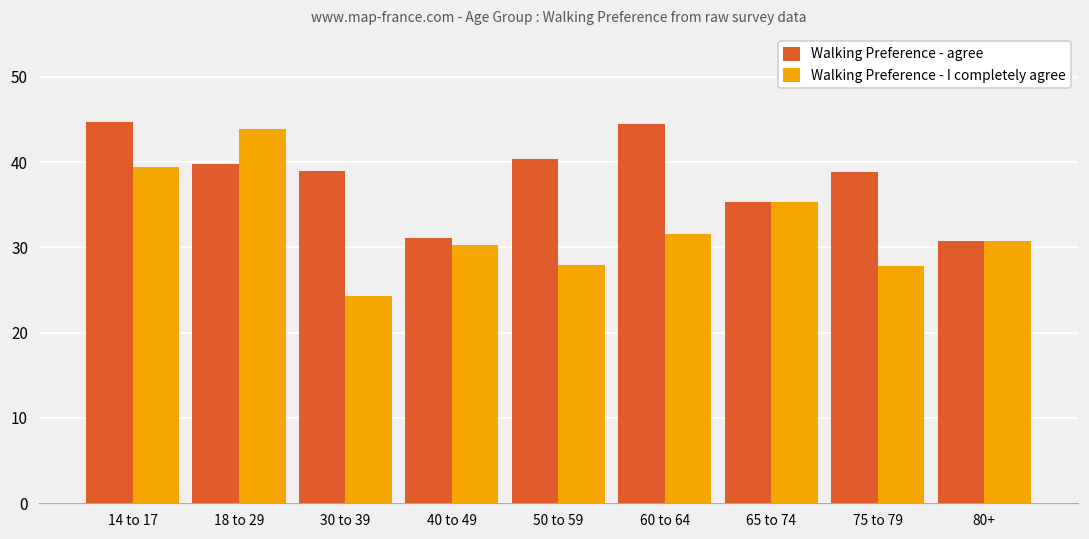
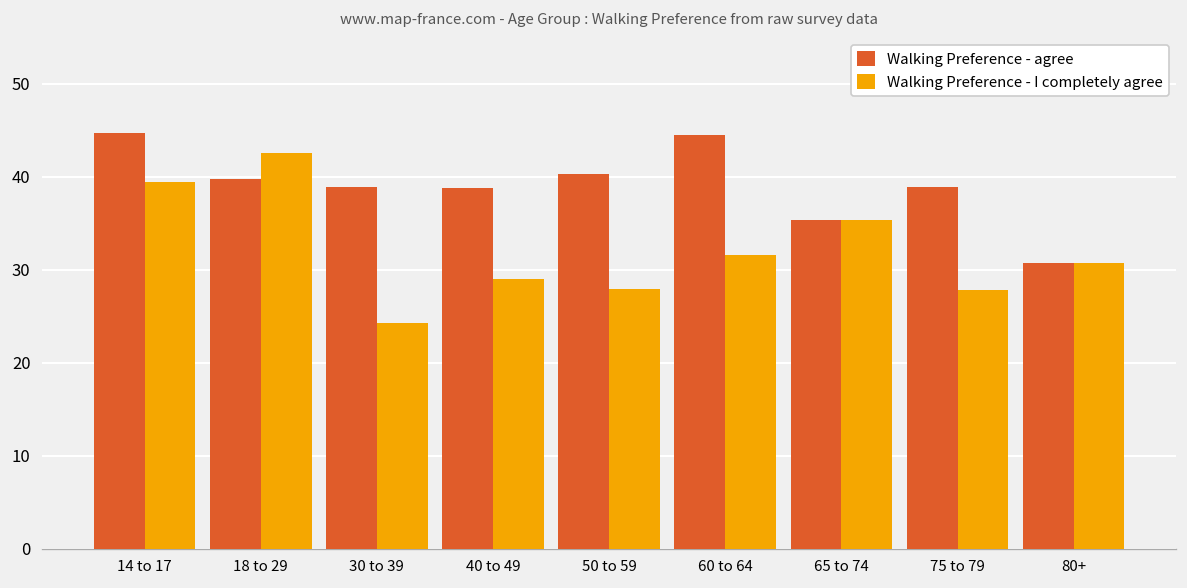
Walking Preference - I completely agree, 18 to 29: 44 -> 43
Walking Preference - agree, 40 to 49: 31 -> 39
Walking Preference - I completely agree, 40 to 49: 30 -> 29
